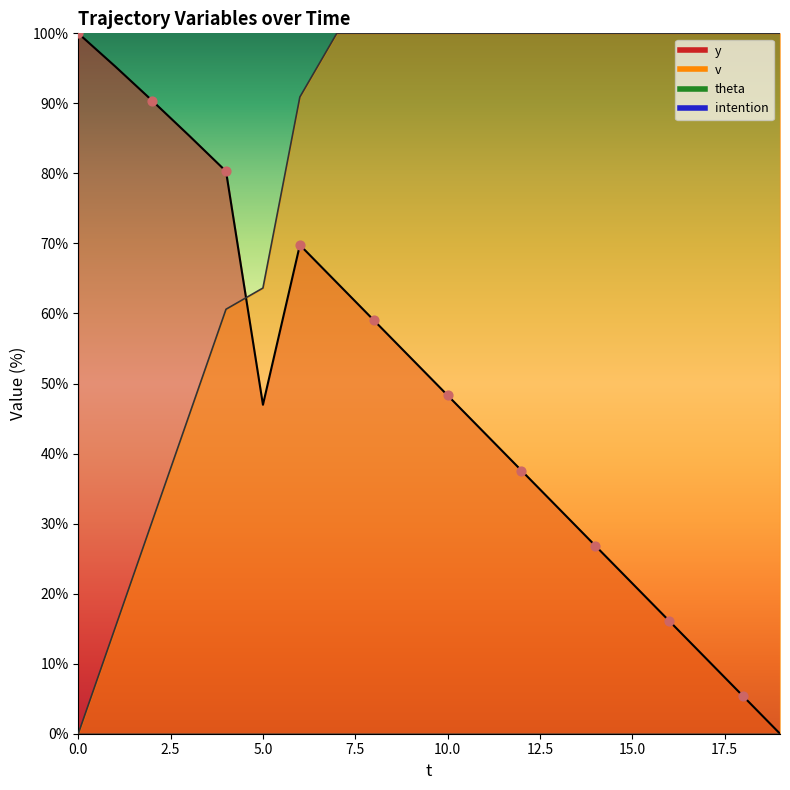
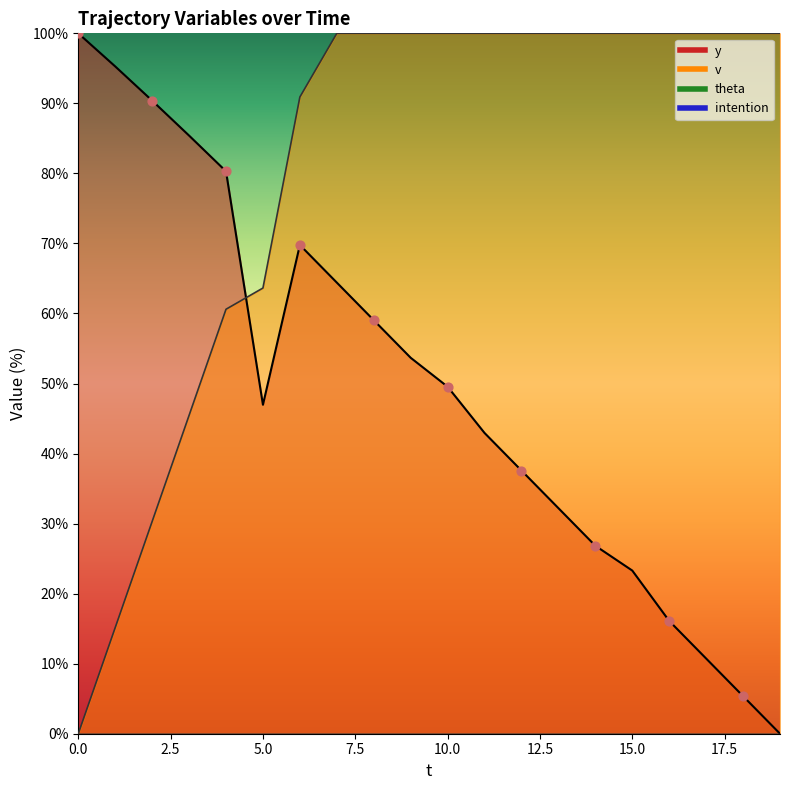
y, 10.0: 48% -> 50%
y, 15.0: 21% -> 23%
